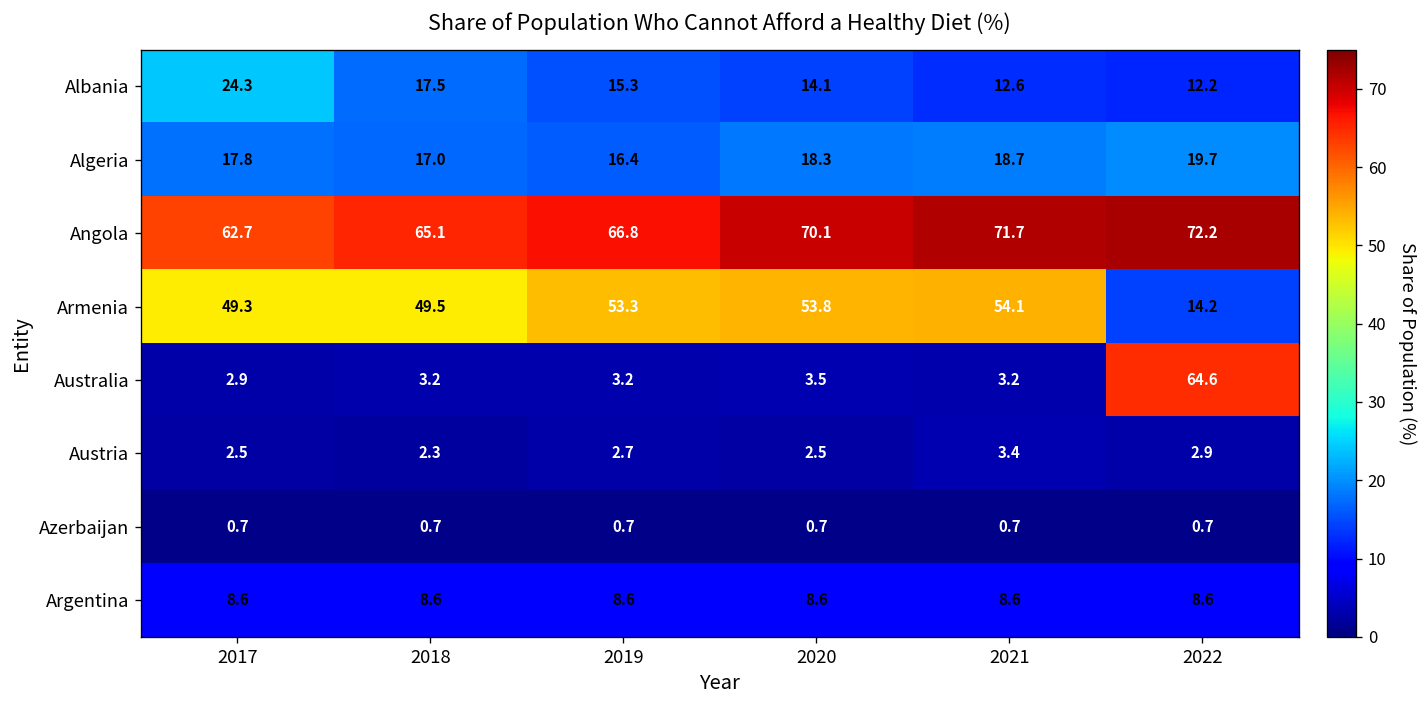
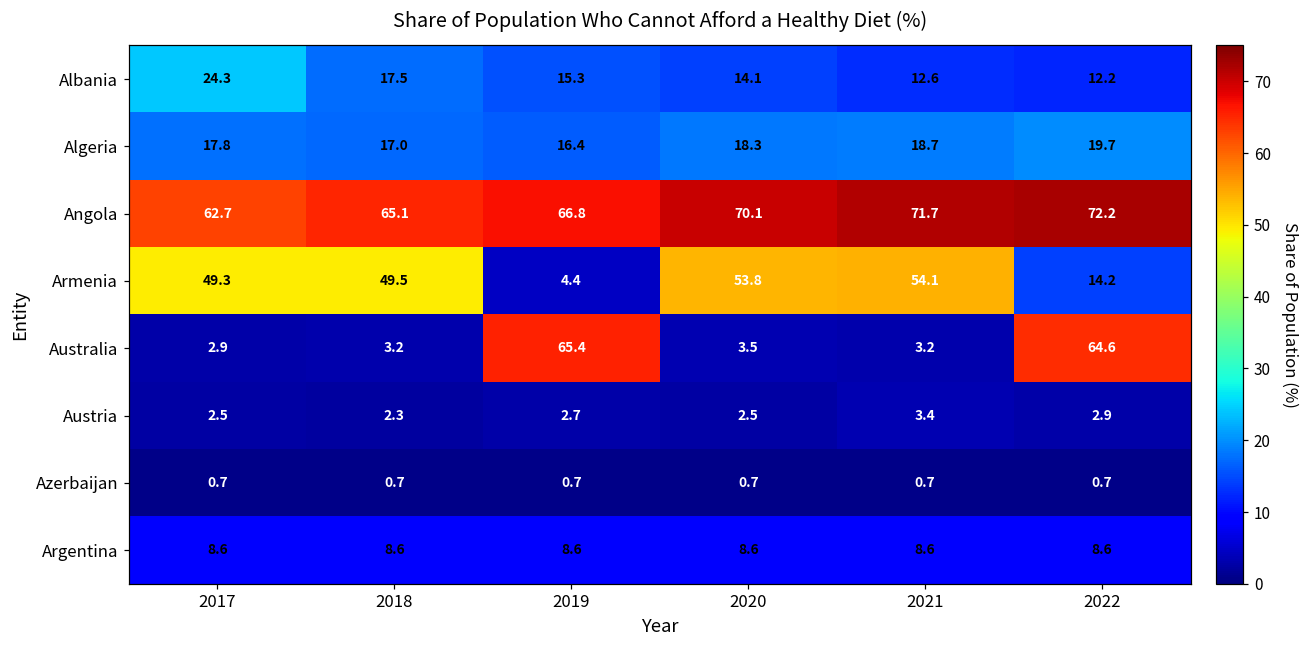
Armenia, 2019: 53.3 -> 4.4
Australia, 2019: 3.2 -> 65.4
